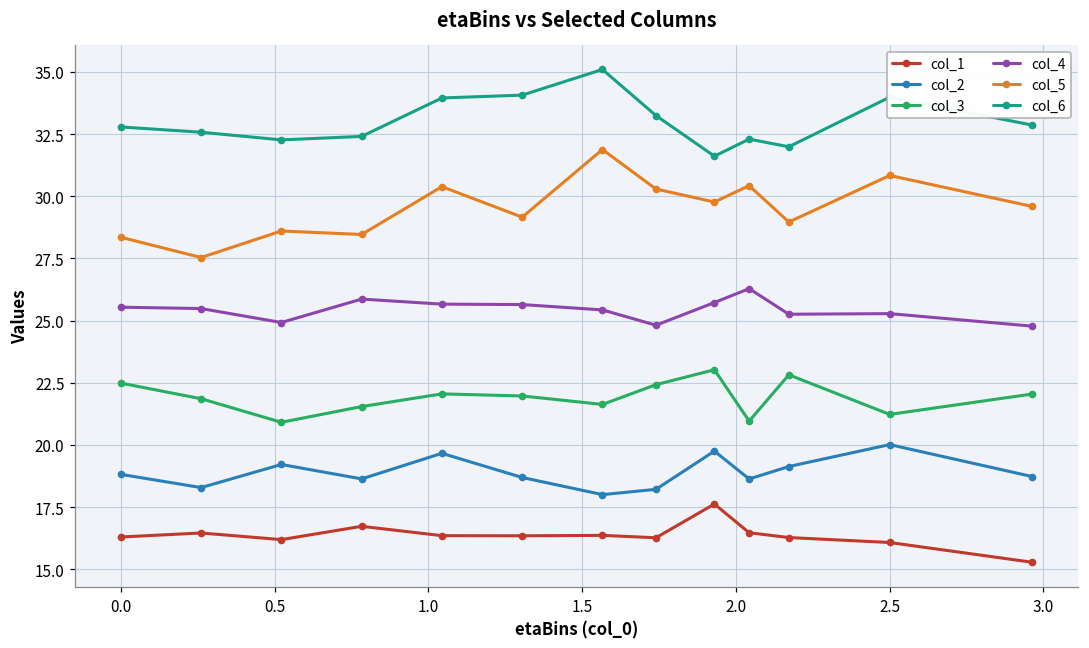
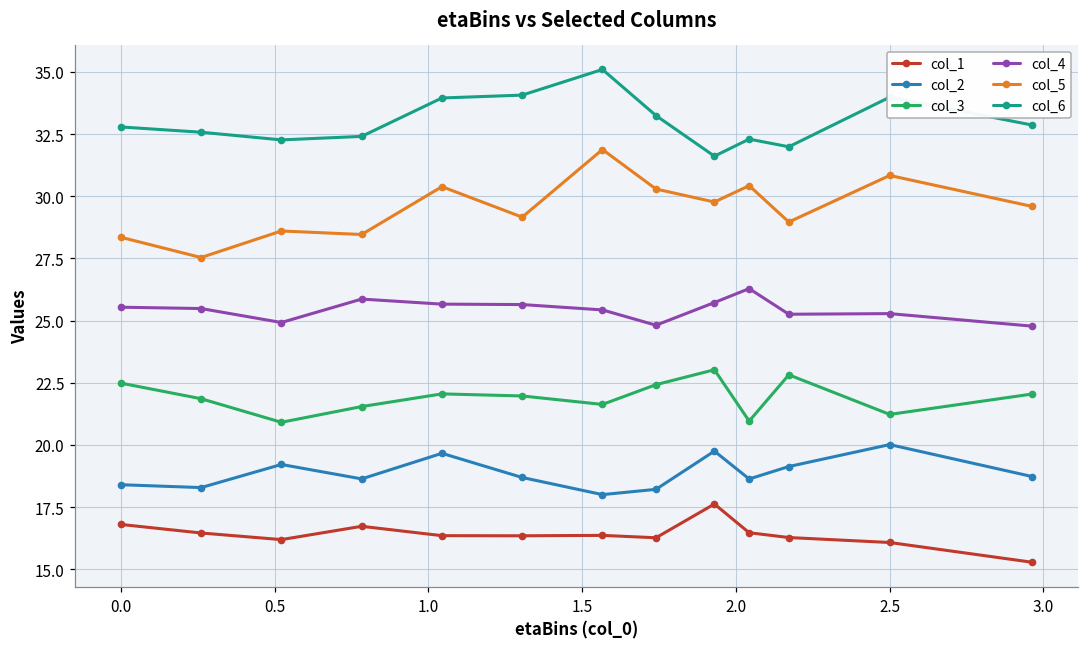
col_1, 0.0: 16.3 -> 16.8
col_2, 0.0: 18.8 -> 18.4
